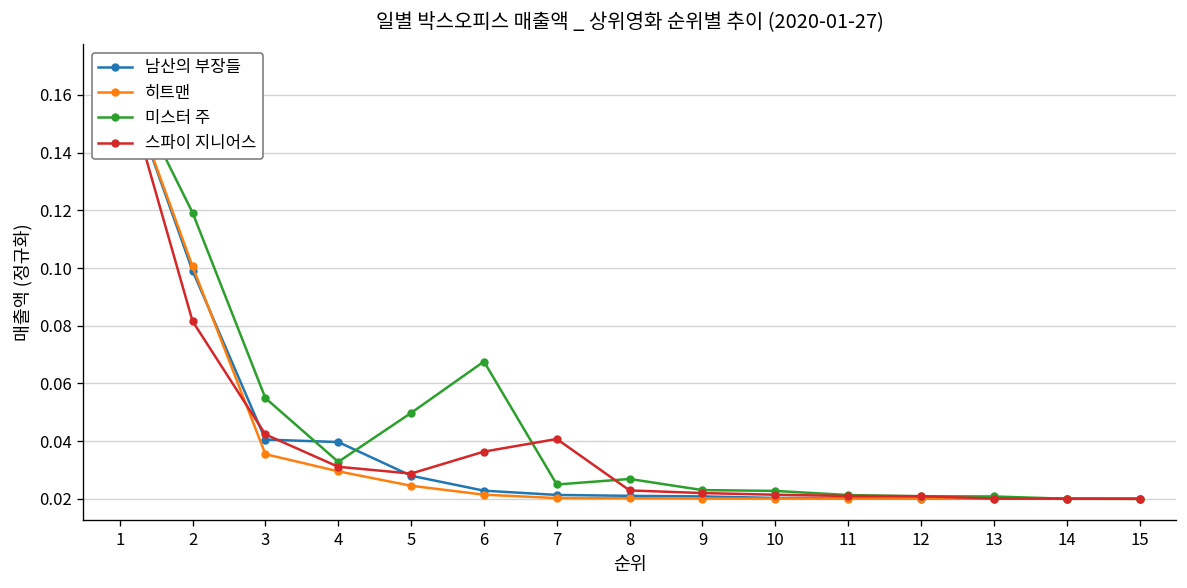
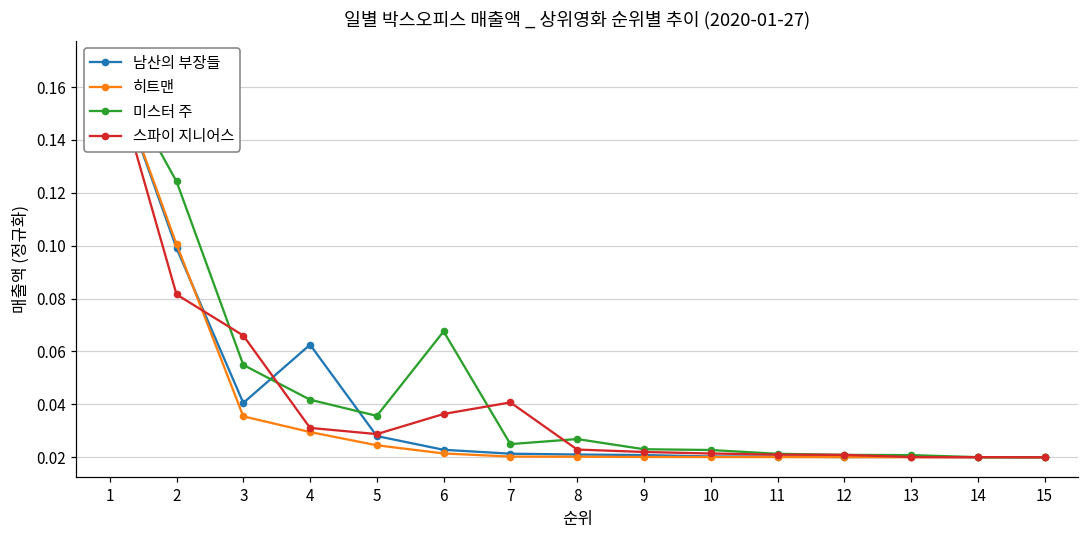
미스터 주, 2: 0.119 -> 0.124
스파이 지니어스, 3: 0.042 -> 0.066
남산의 부장들, 4: 0.040 -> 0.063
미스터 주, 4: 0.033 -> 0.042
미스터 주, 5: 0.050 -> 0.036
